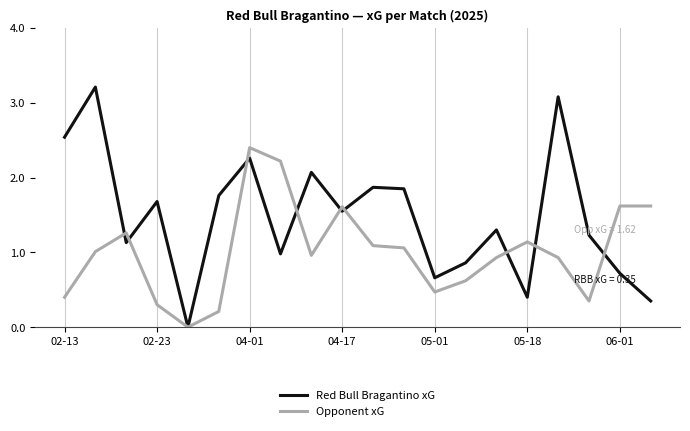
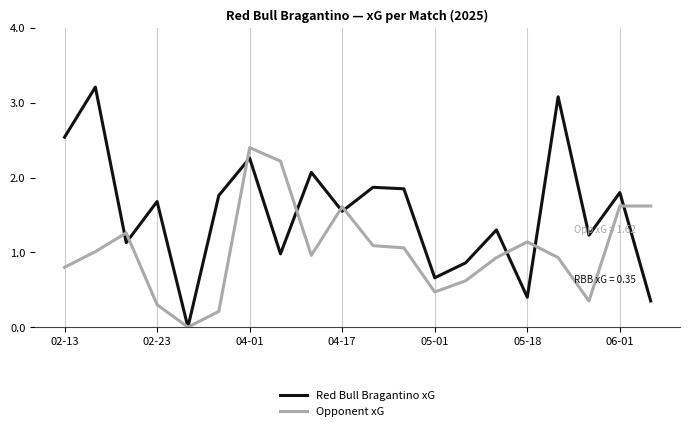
Opponent xG, 02-13: 0.4 -> 0.8
Red Bull Bragantino xG, 06-01: 0.7 -> 1.8
